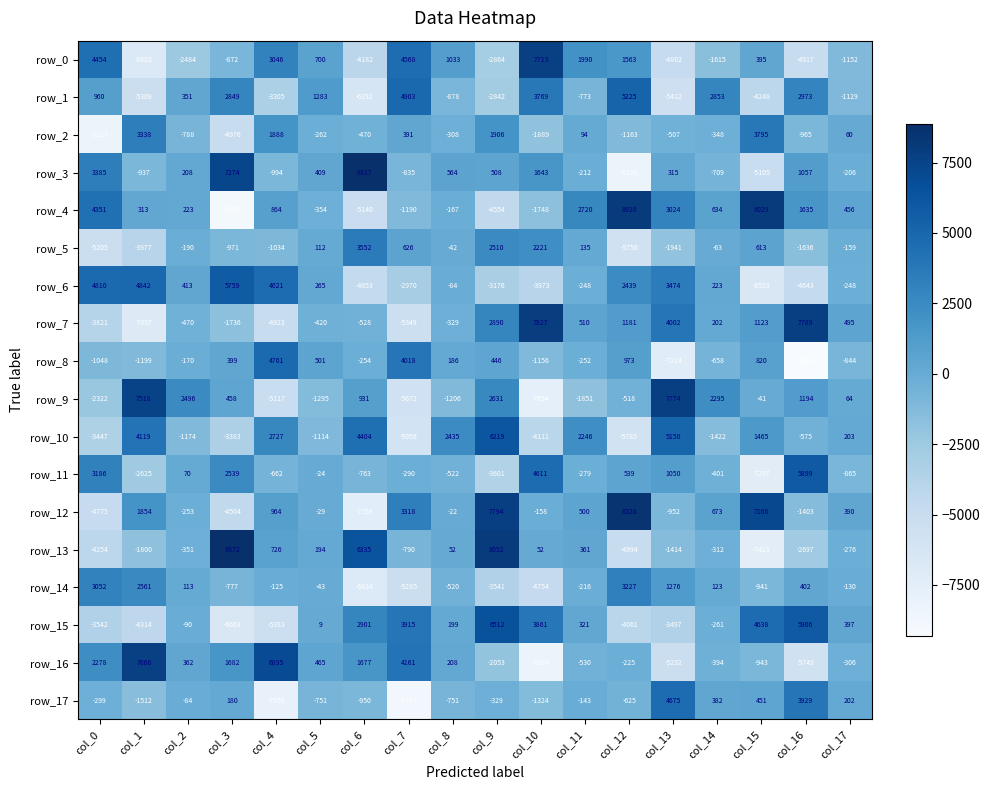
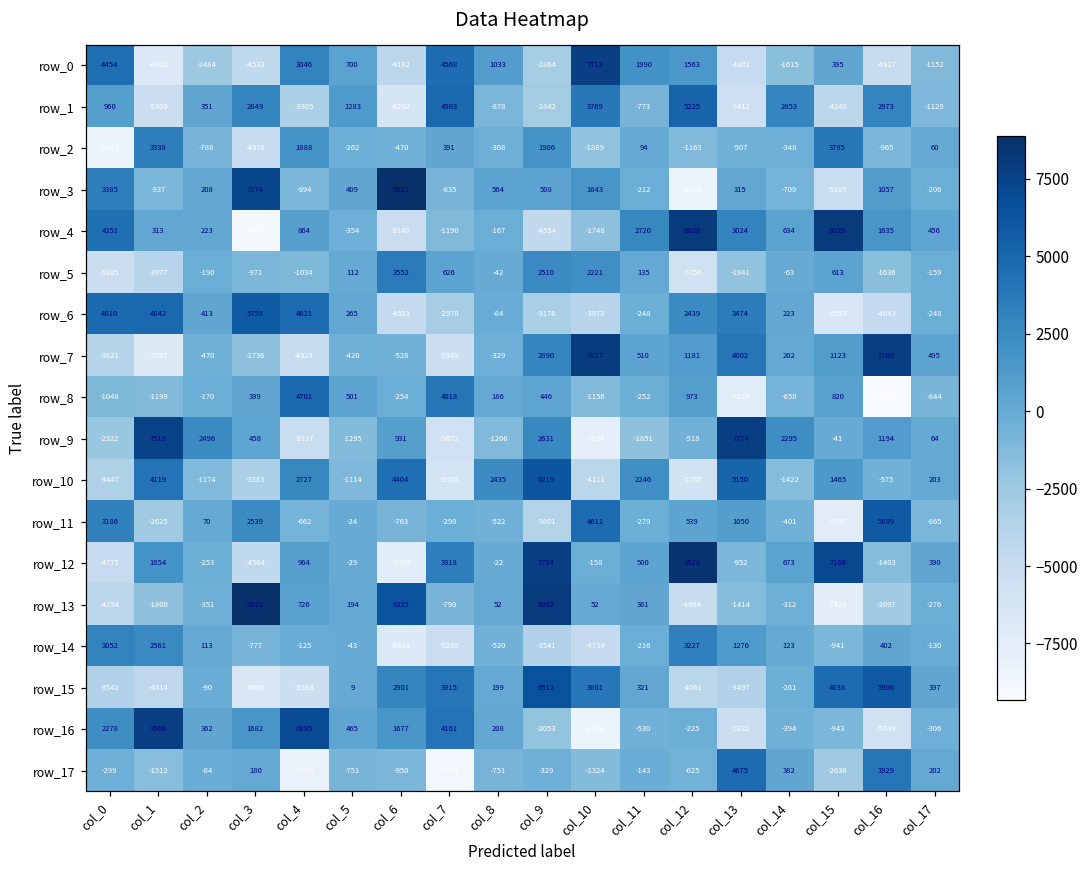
row_0, col_3: -872 -> -4532
row_17, col_15: 451 -> -2636
